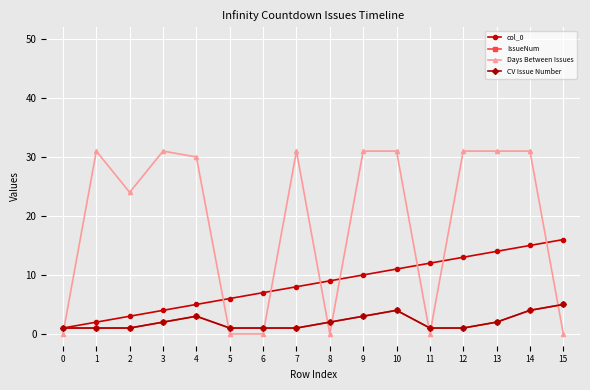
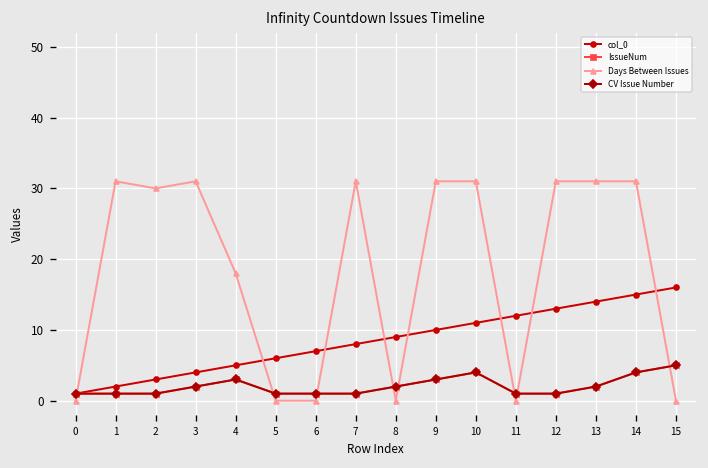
Days Between Issues, 2: 24 -> 30
Days Between Issues, 4: 30 -> 18
